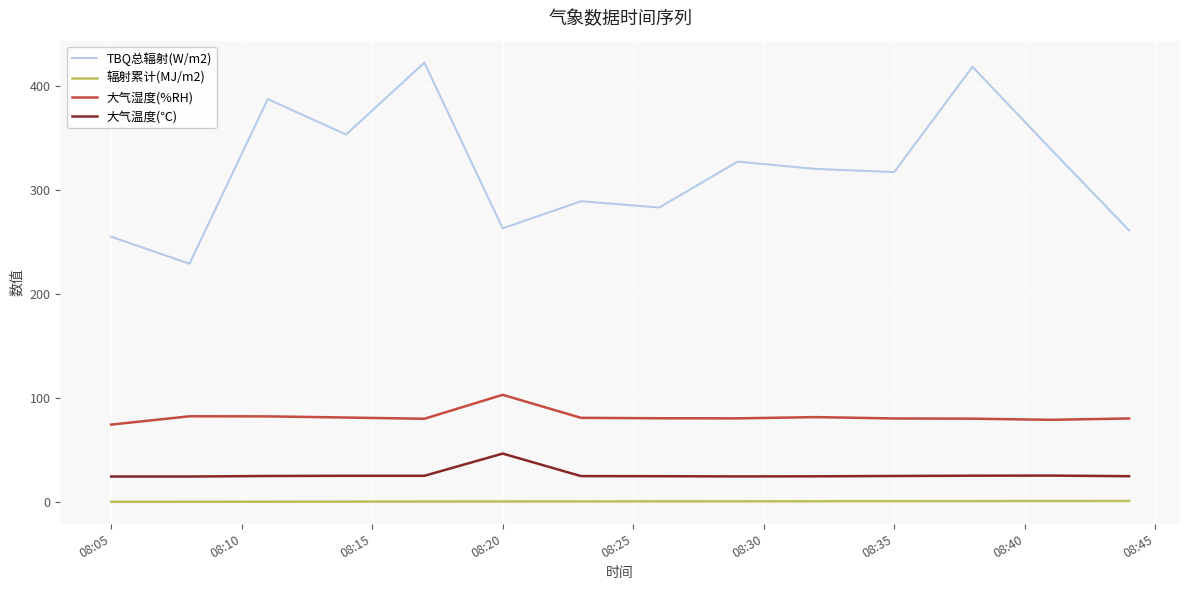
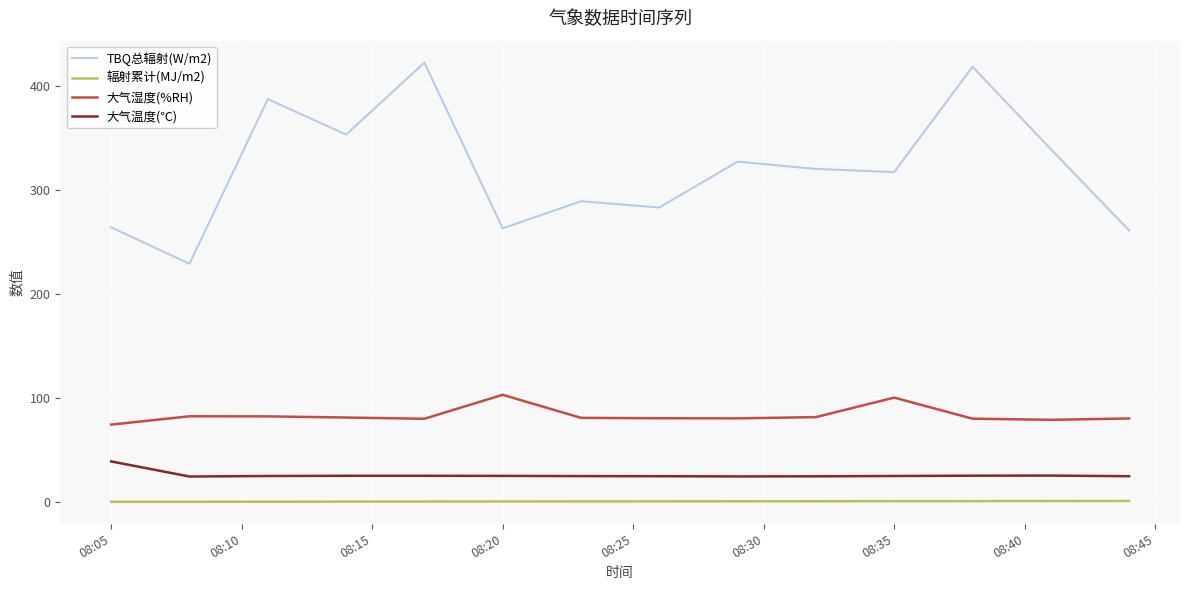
TBQ总辐射(W/m2), 08:05: 255 -> 264
大气温度(℃), 08:05: 25 -> 39
大气温度(℃), 08:20: 47 -> 26
大气湿度(%RH), 08:35: 81 -> 101
